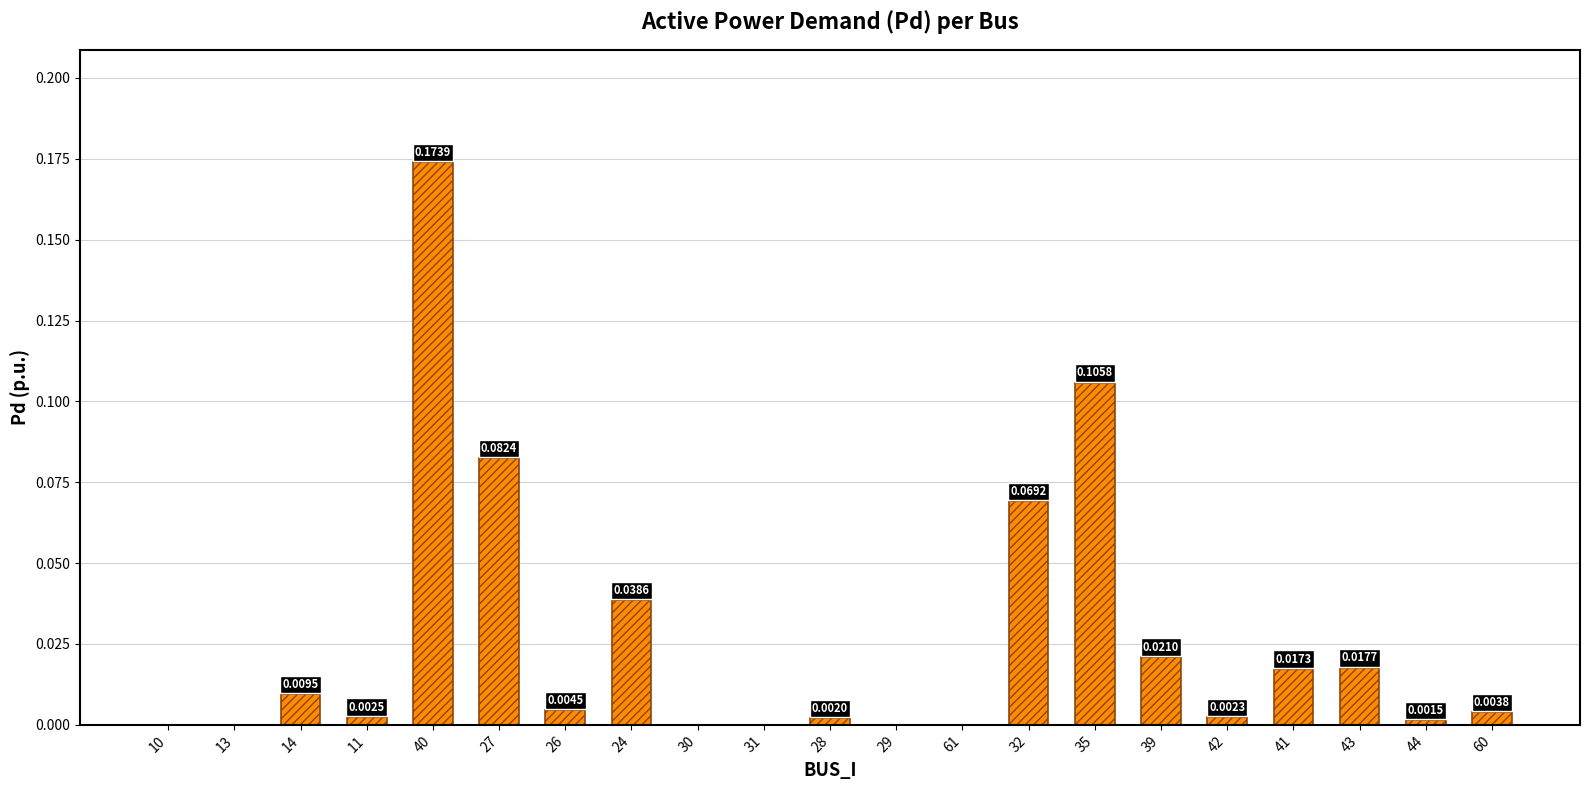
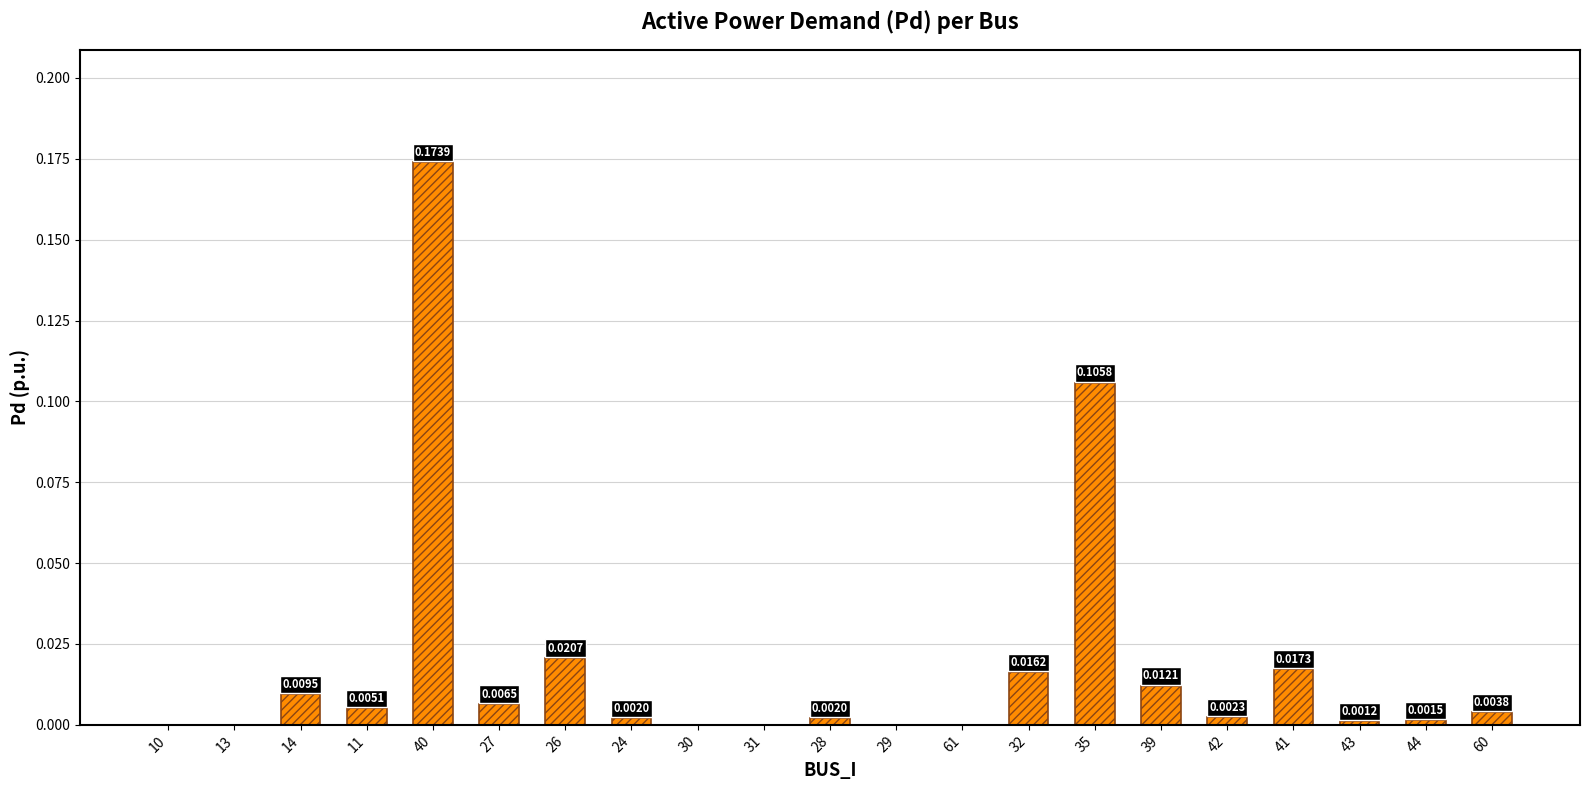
11: 0.0025 -> 0.0051
27: 0.0824 -> 0.0065
26: 0.0045 -> 0.0207
24: 0.0386 -> 0.0020
32: 0.0692 -> 0.0162
39: 0.0210 -> 0.0121
43: 0.0177 -> 0.0012
